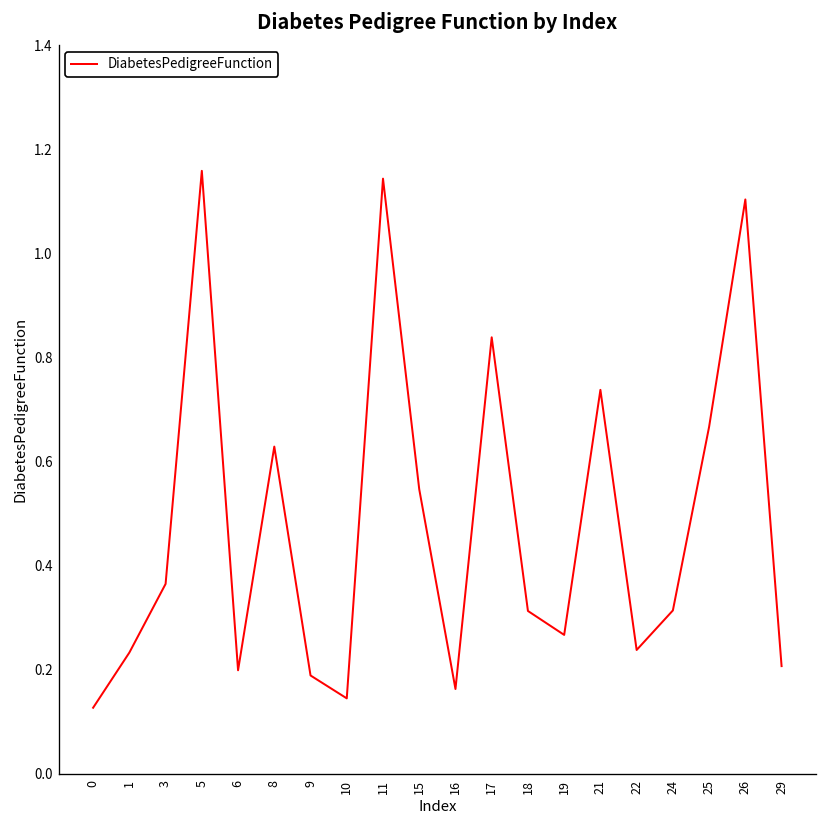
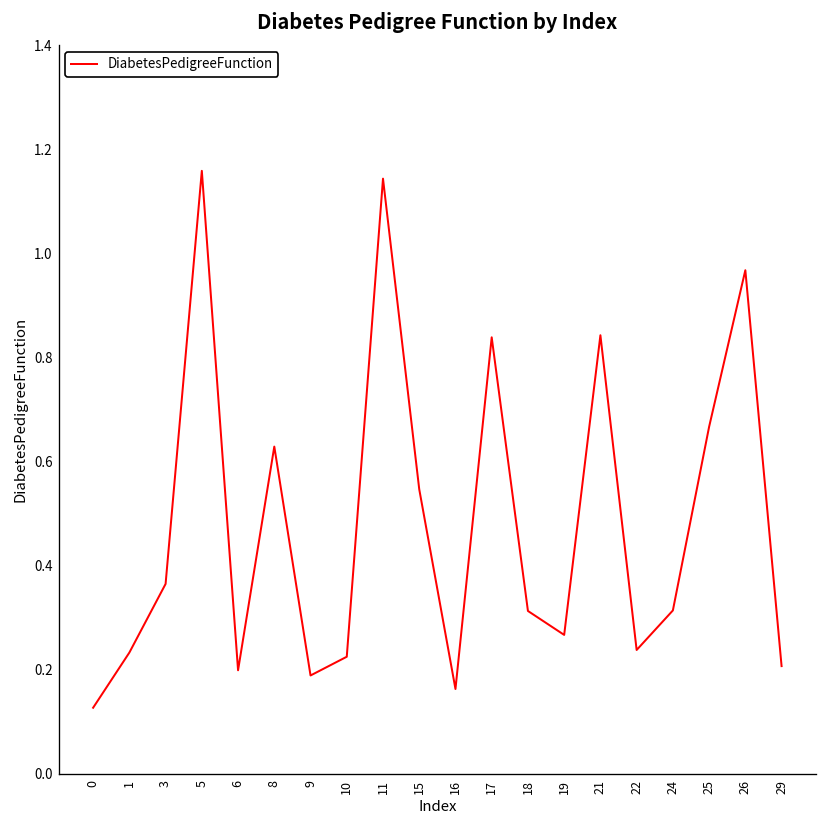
10: 0.15 -> 0.23
21: 0.74 -> 0.84
26: 1.10 -> 0.97
